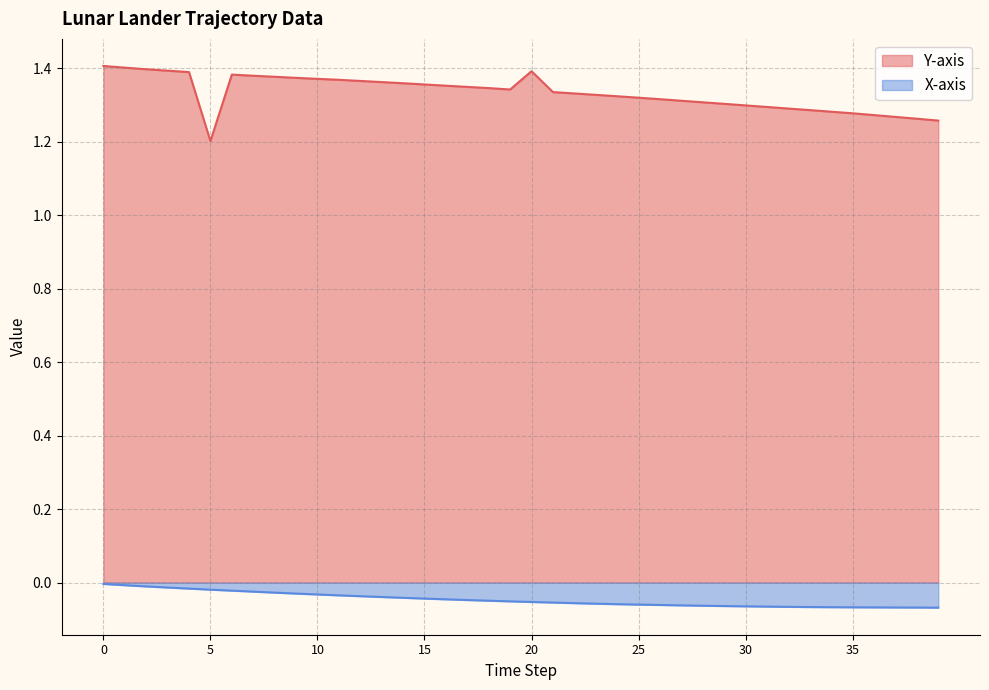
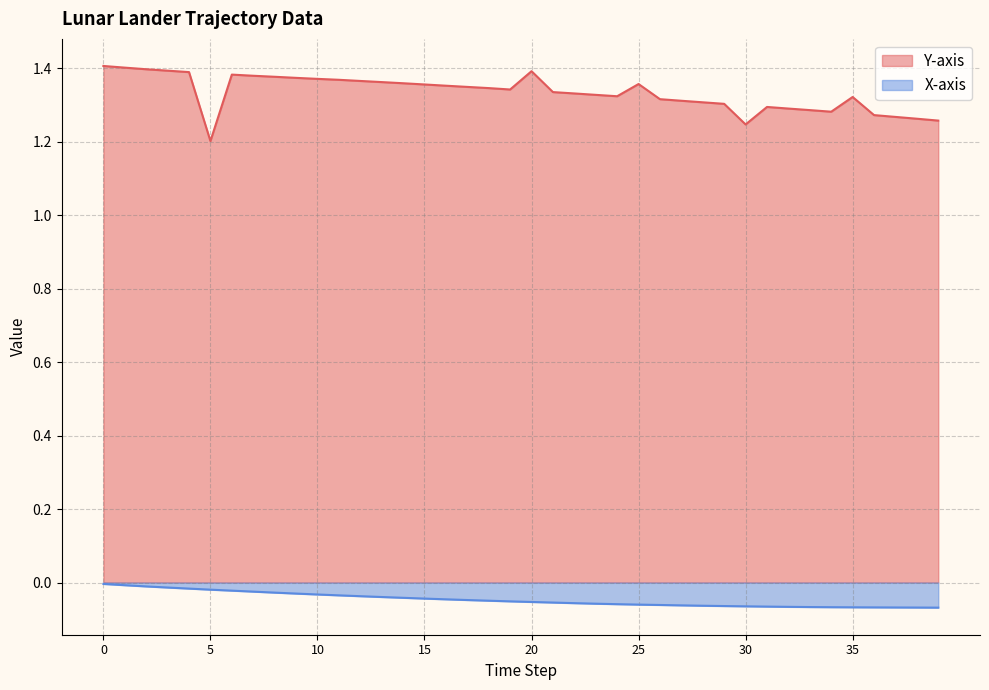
Y-axis, 25: 1.32 -> 1.36
Y-axis, 30: 1.30 -> 1.25
Y-axis, 35: 1.28 -> 1.32
